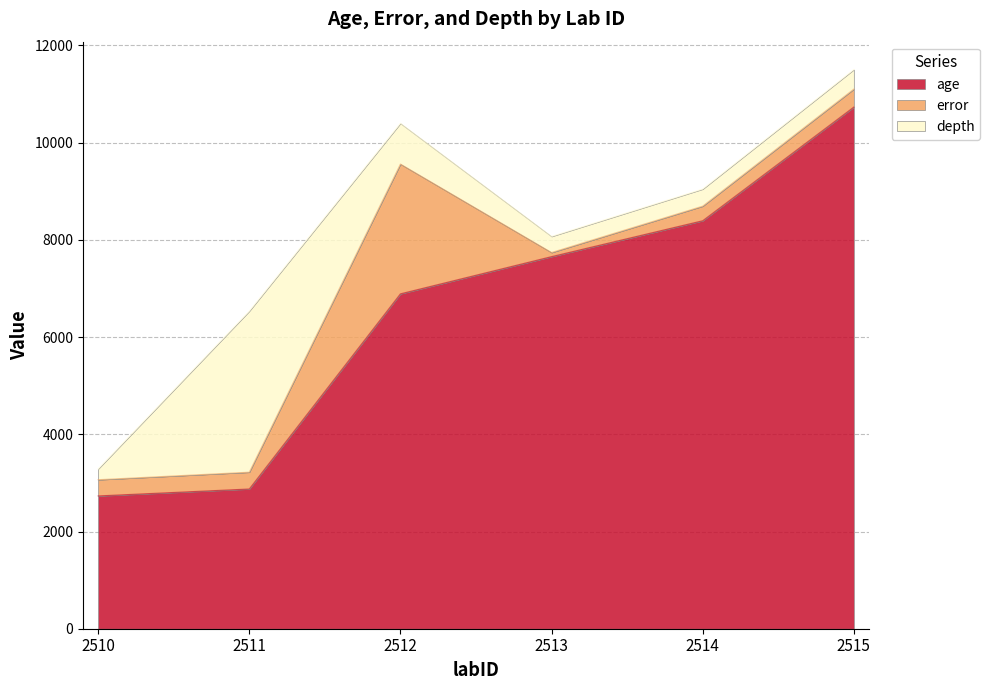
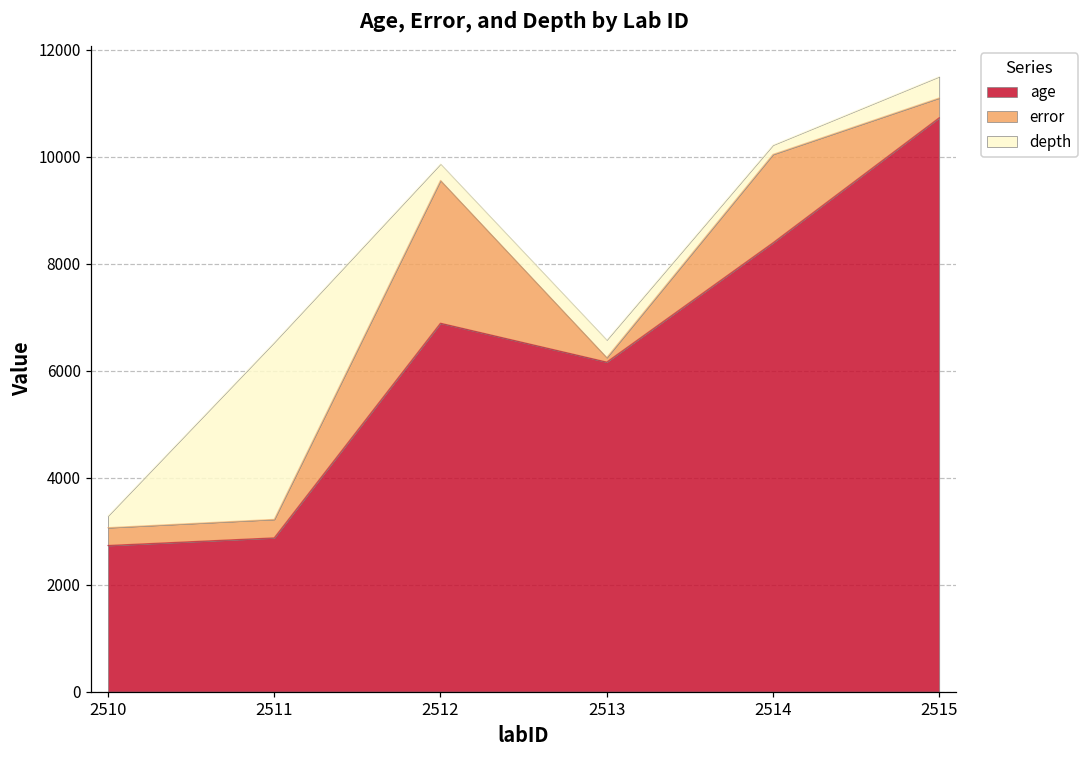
depth, 2512: 800 -> 300
age, 2513: 7700 -> 6200
error, 2514: 300 -> 1700
depth, 2514: 400 -> 200
